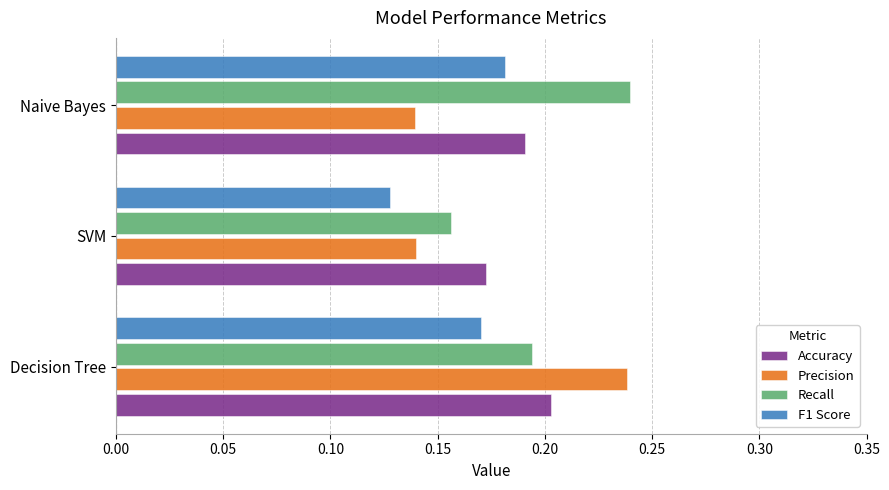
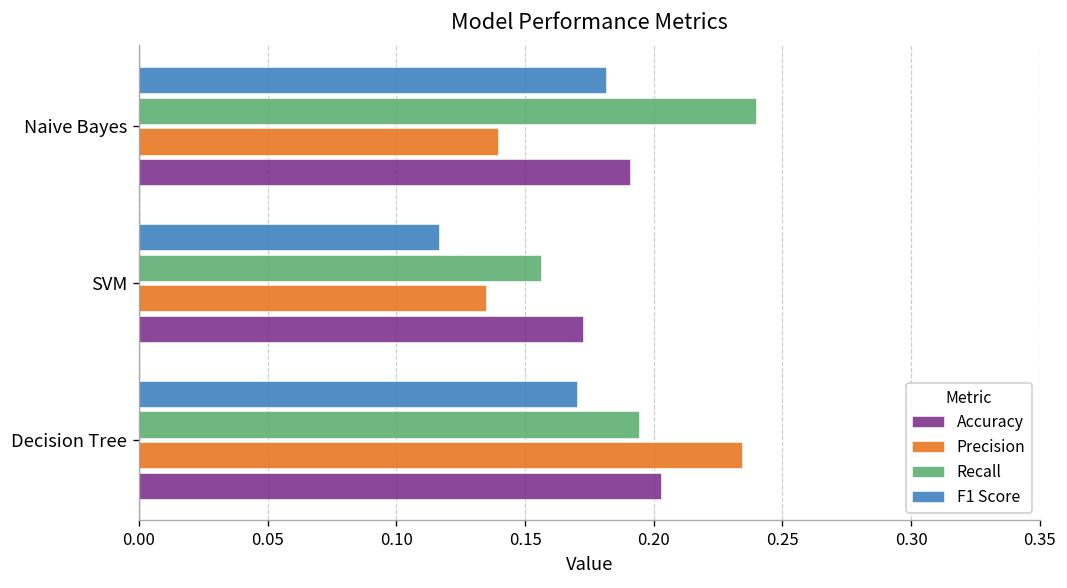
F1 Score, SVM: 0.128 -> 0.117
Precision, SVM: 0.140 -> 0.135
Precision, Decision Tree: 0.238 -> 0.234
